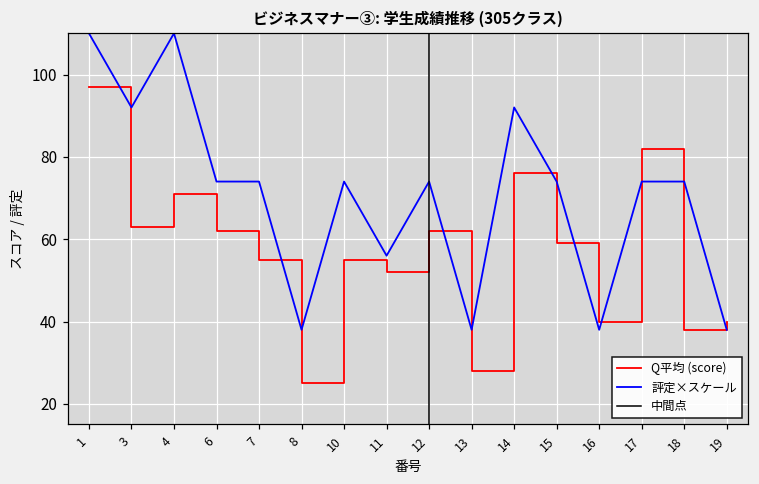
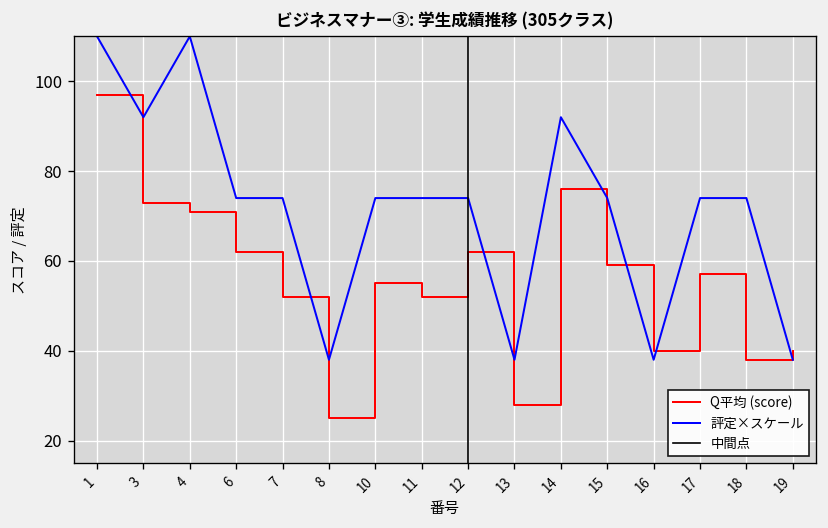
Q平均 (score), 3: 63 -> 73
Q平均 (score), 7: 55 -> 52
評定×スケール, 11: 56 -> 74
Q平均 (score), 17: 82 -> 57
